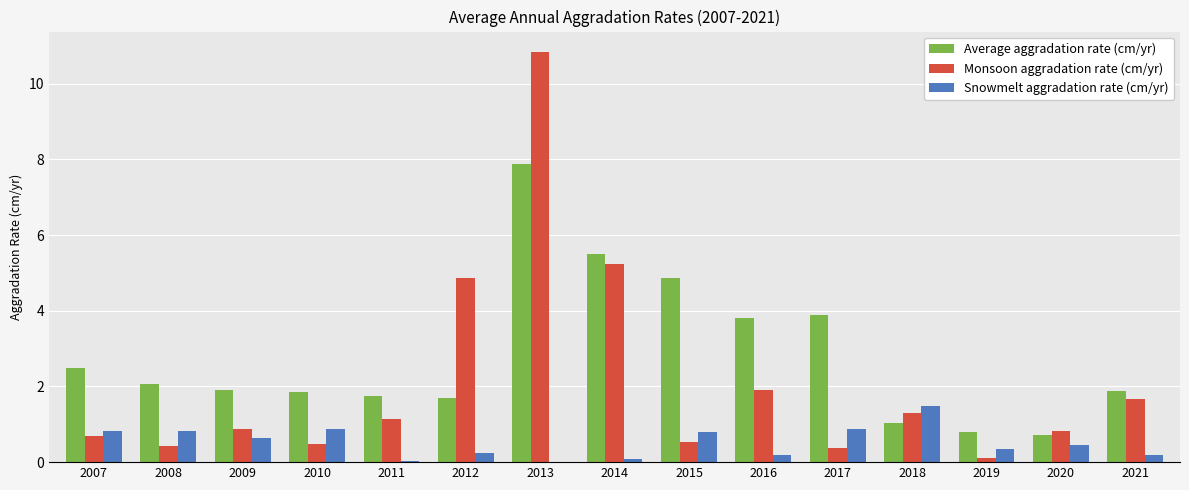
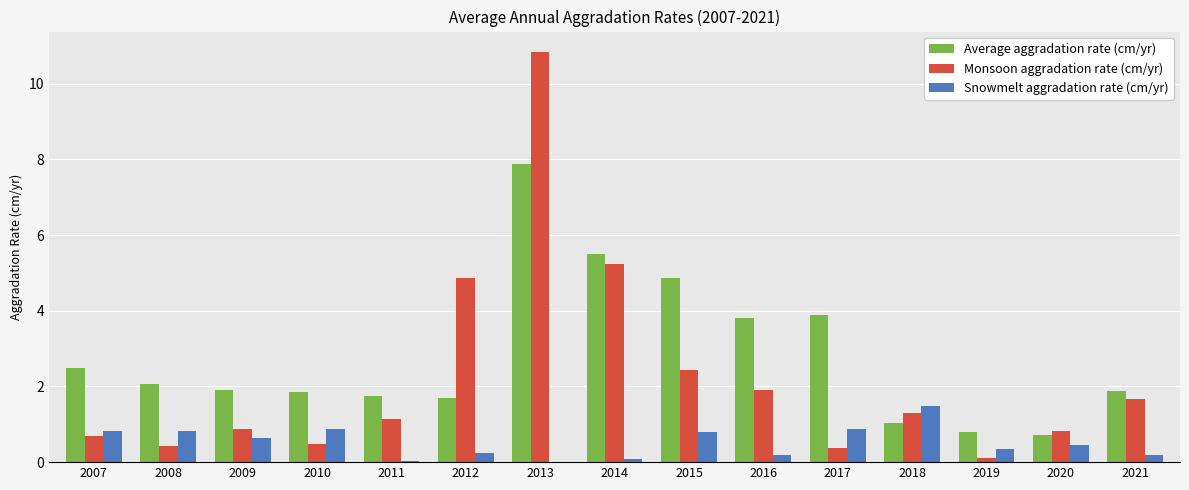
Monsoon aggradation rate (cm/yr), 2015: 0.5 -> 2.4
